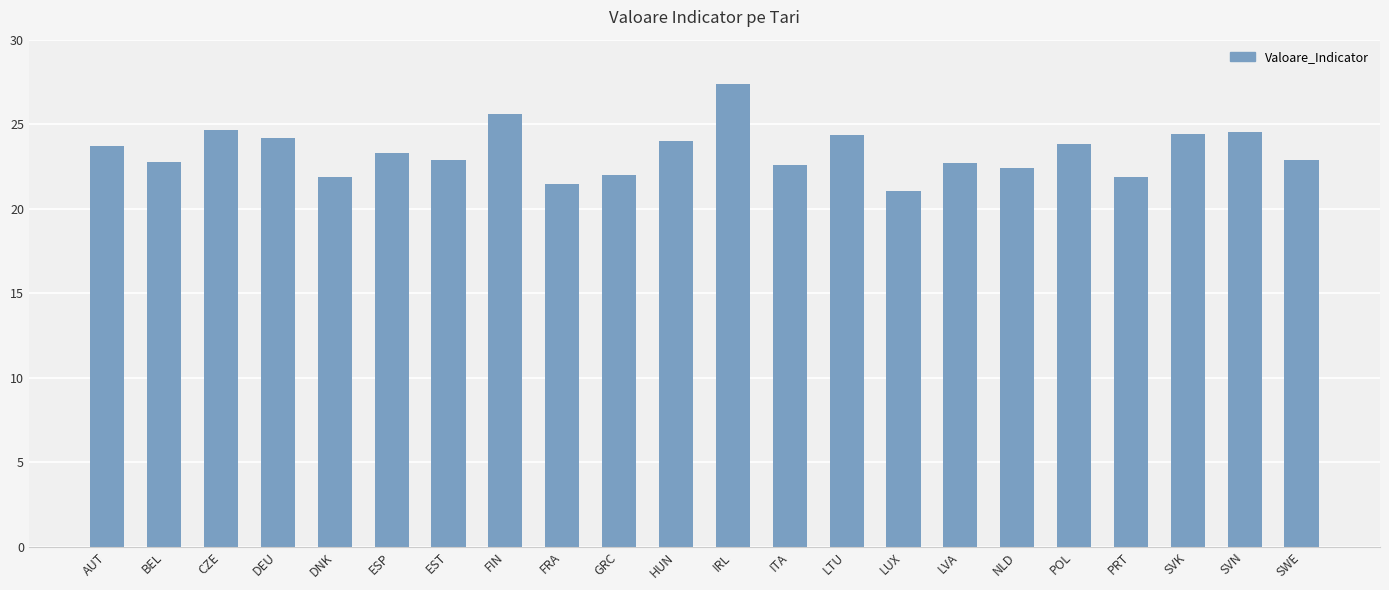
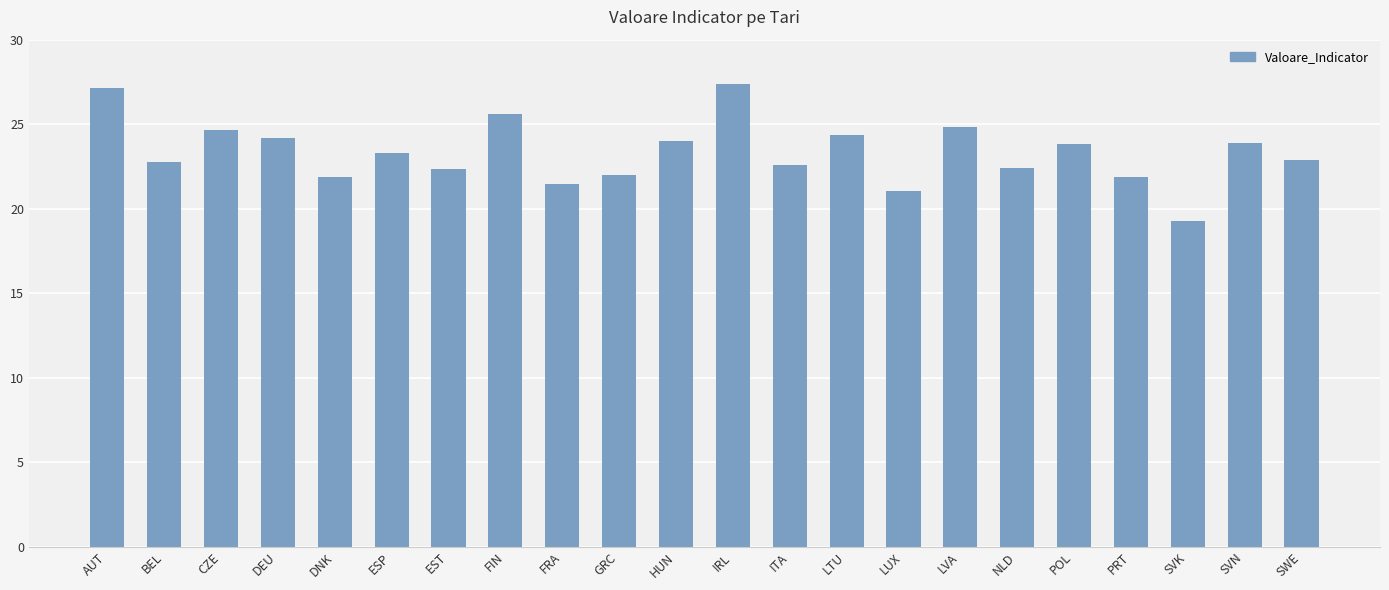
AUT: 23.7 -> 27.2
EST: 22.9 -> 22.4
LVA: 22.7 -> 24.9
SVK: 24.4 -> 19.3
SVN: 24.6 -> 23.9
